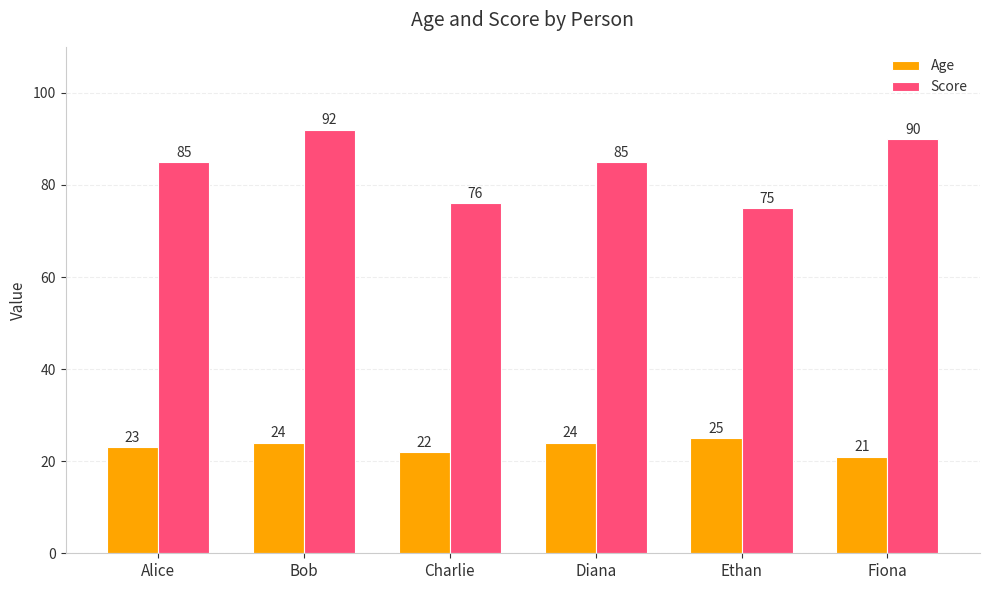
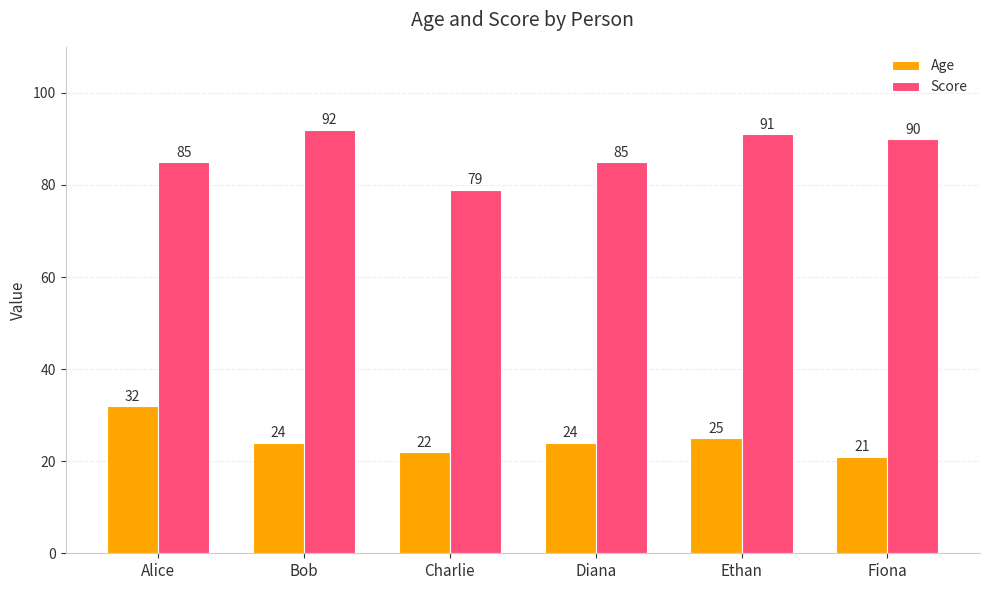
Age, Alice: 23 -> 32
Score, Charlie: 76 -> 79
Score, Ethan: 75 -> 91
